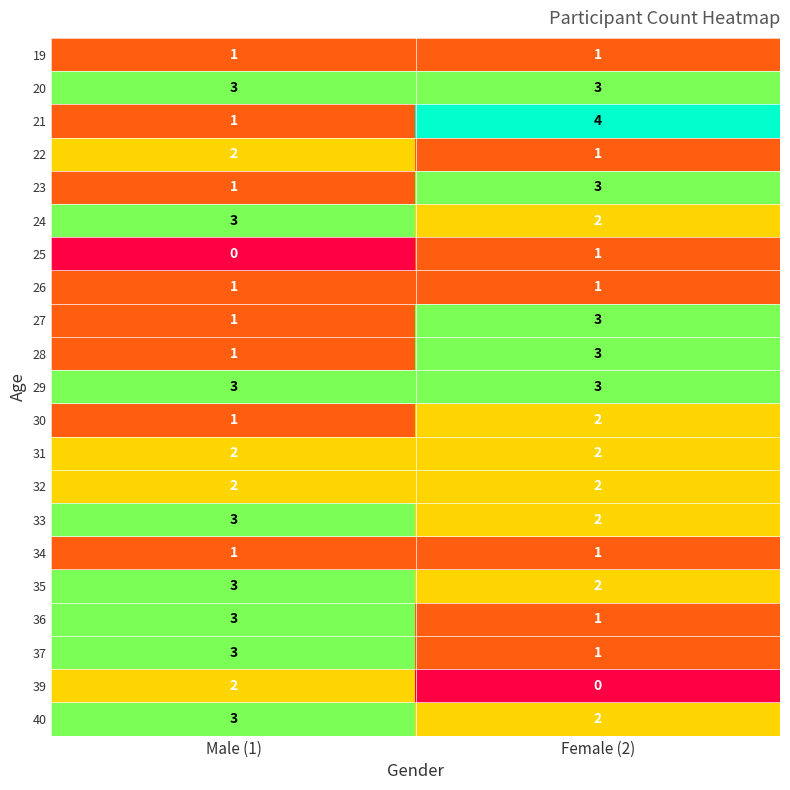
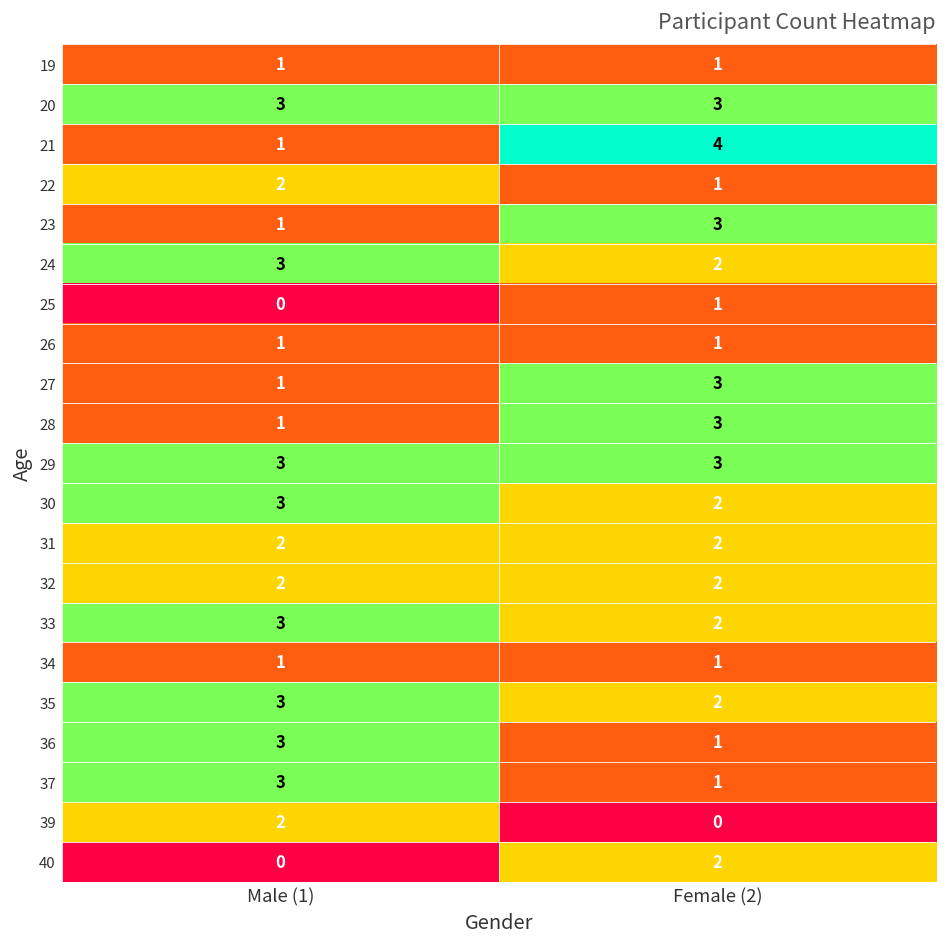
30, Male (1): 1 -> 3
40, Male (1): 3 -> 0
